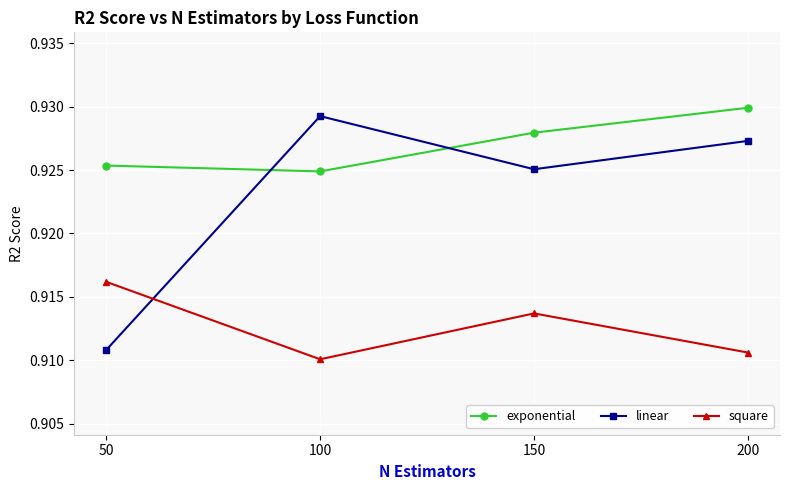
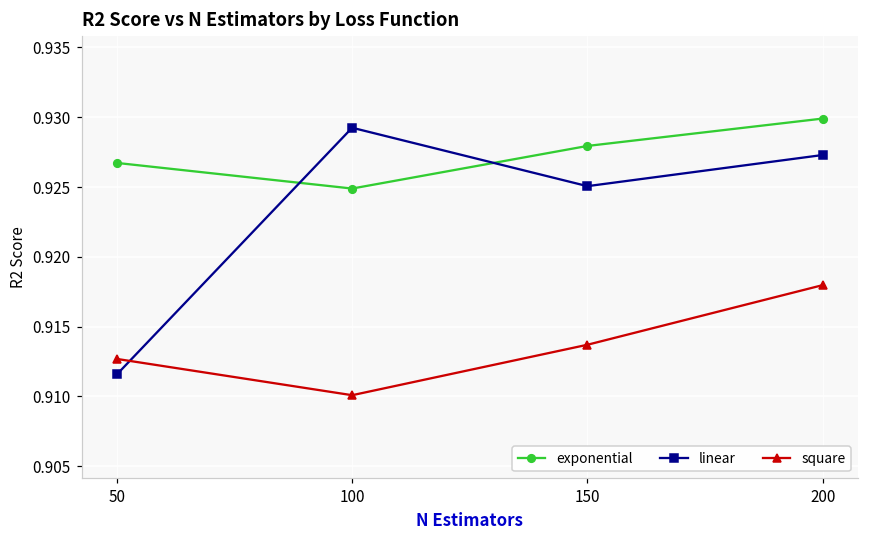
exponential, 50: 0.9254 -> 0.9267
linear, 50: 0.9108 -> 0.9116
square, 50: 0.9162 -> 0.9127
square, 200: 0.9106 -> 0.9180
